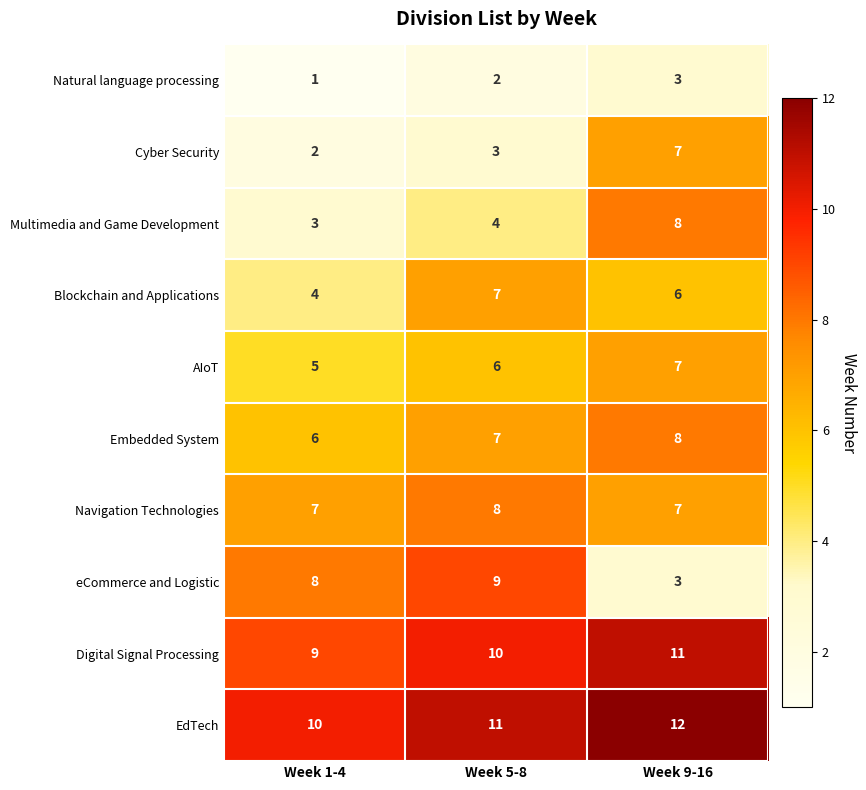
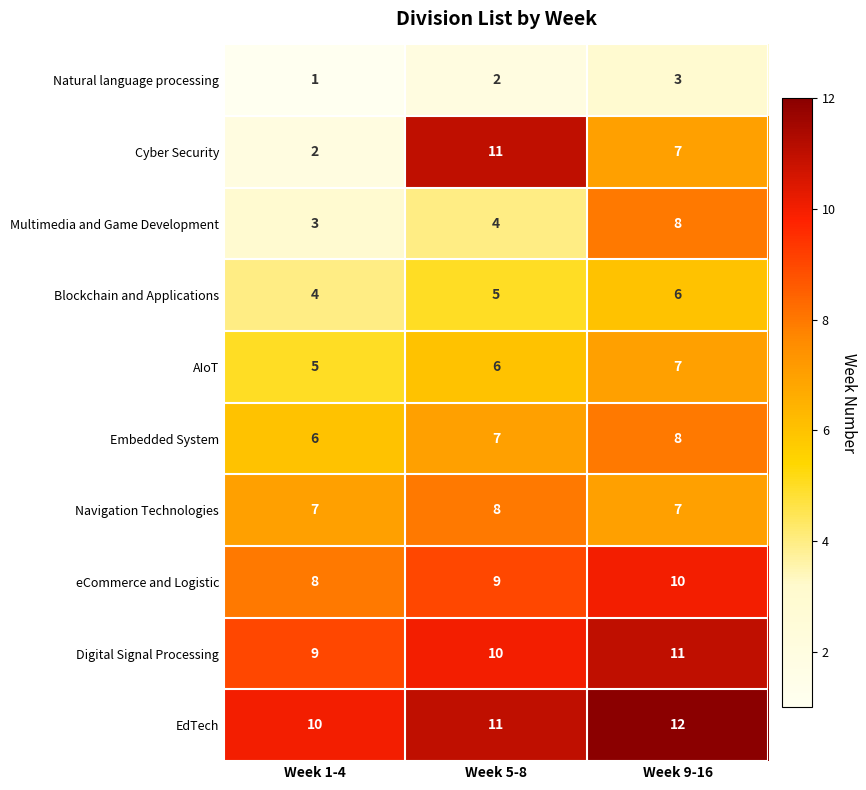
Cyber Security, Week 5-8: 3 -> 11
Blockchain and Applications, Week 5-8: 7 -> 5
eCommerce and Logistic, Week 9-16: 3 -> 10
